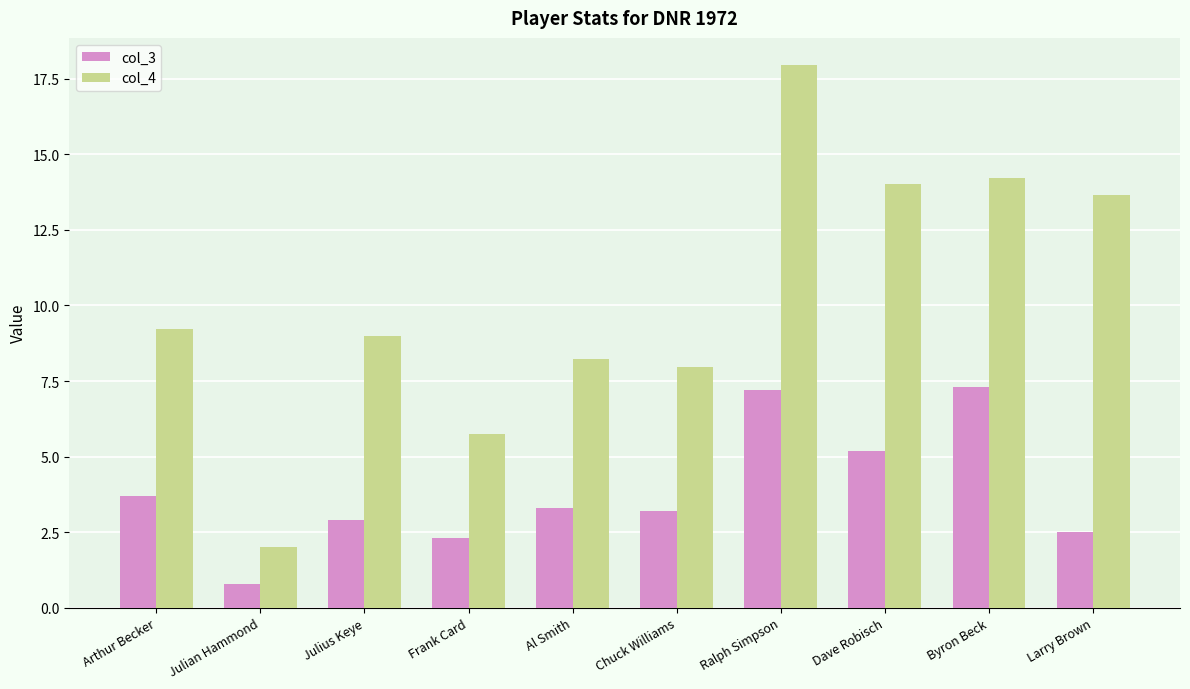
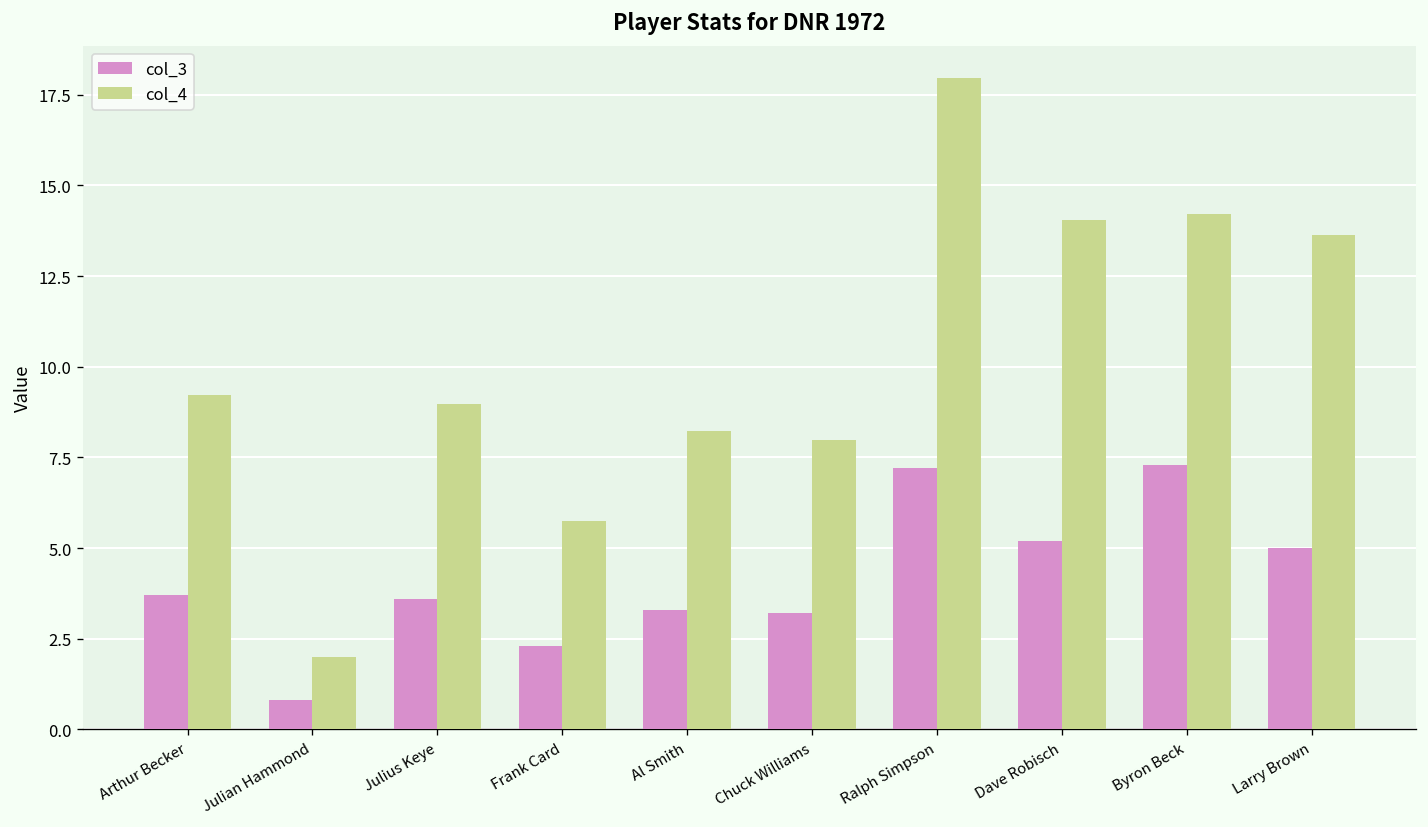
col_3, Julius Keye: 2.9 -> 3.6
col_3, Larry Brown: 2.5 -> 5.0
